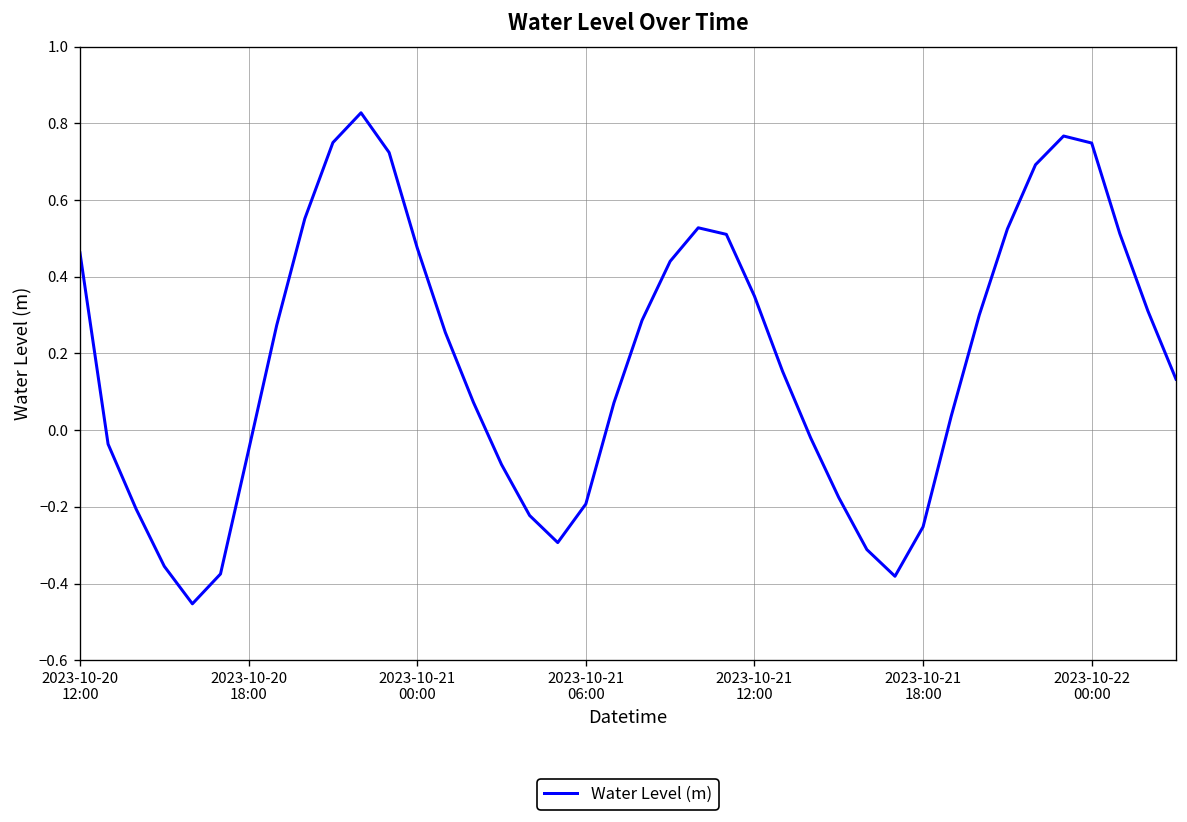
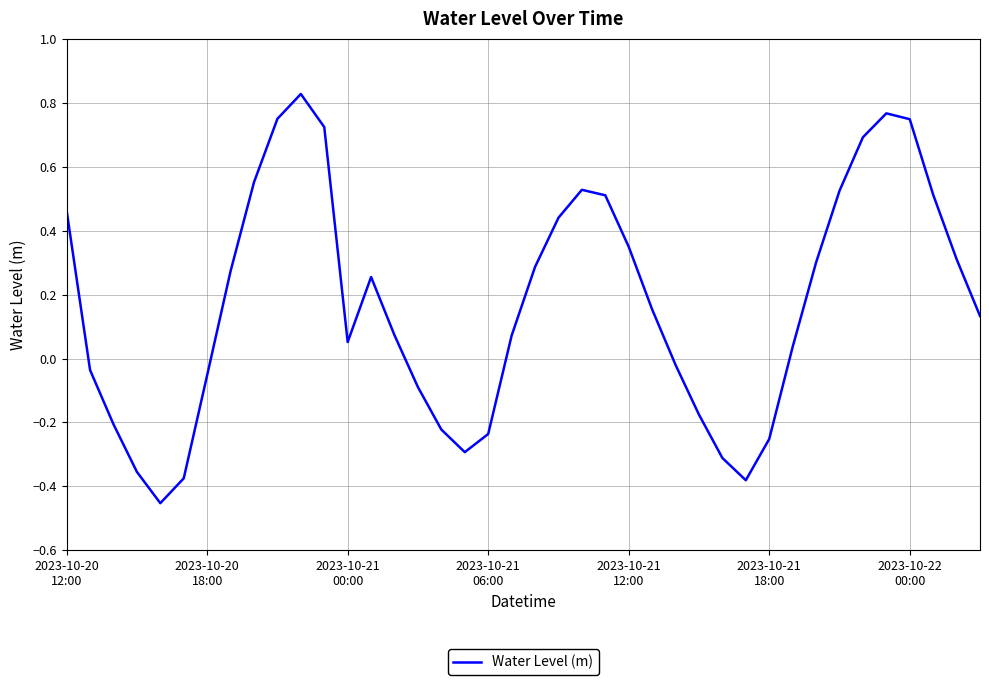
2023-10-21 00:00: 0.48 -> 0.05
2023-10-21 06:00: -0.19 -> -0.24
